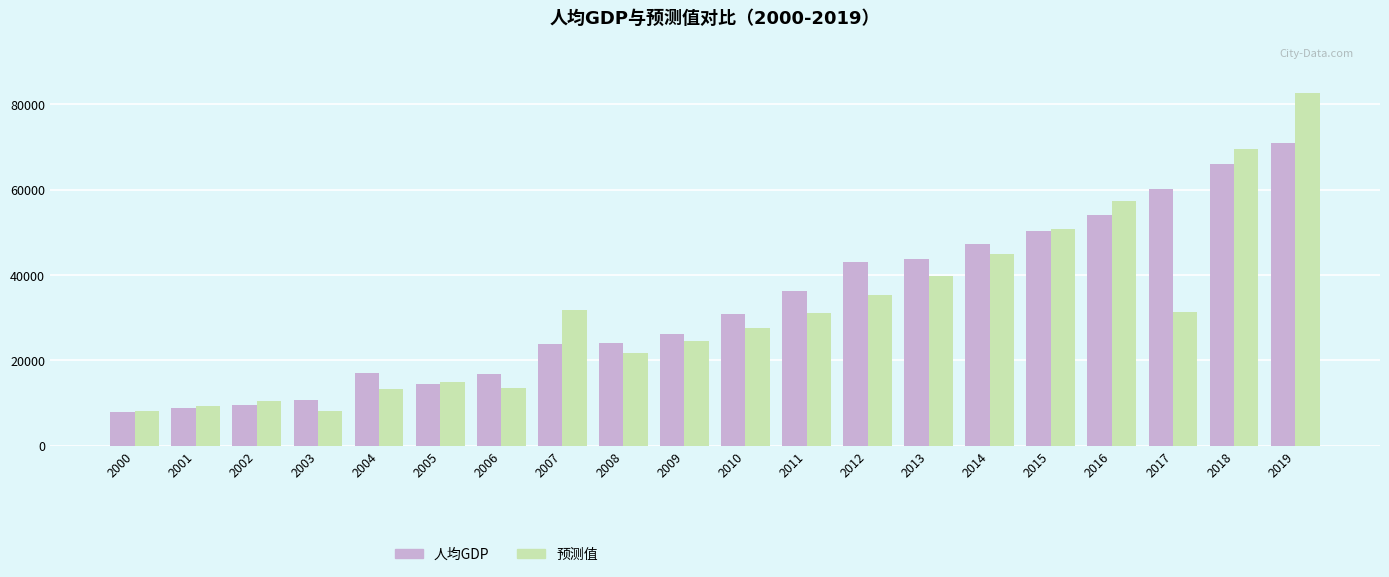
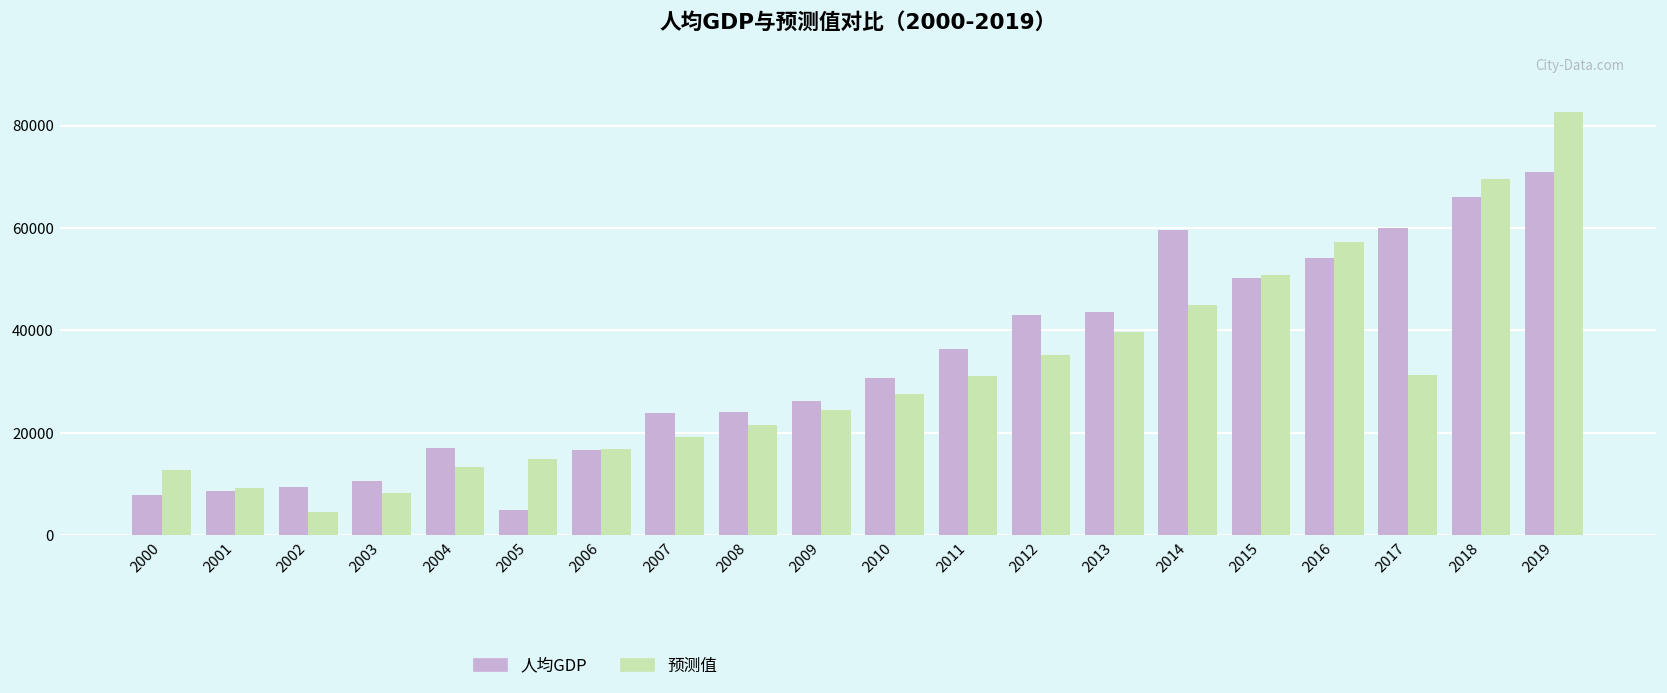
预测值, 2000: 8000 -> 13000
预测值, 2002: 10000 -> 5000
人均GDP, 2005: 14000 -> 5000
预测值, 2006: 14000 -> 17000
预测值, 2007: 32000 -> 19000
人均GDP, 2014: 47000 -> 60000
